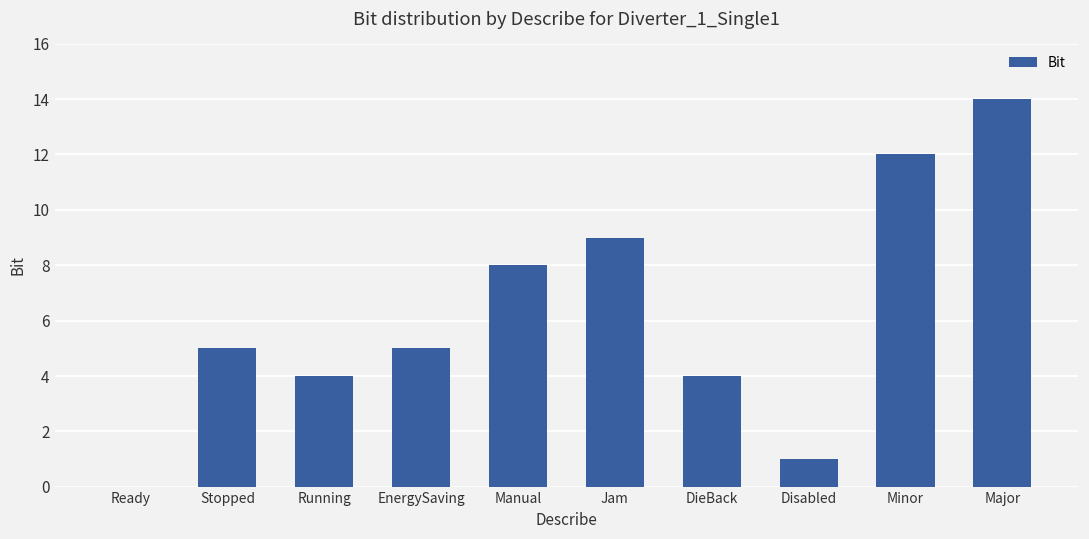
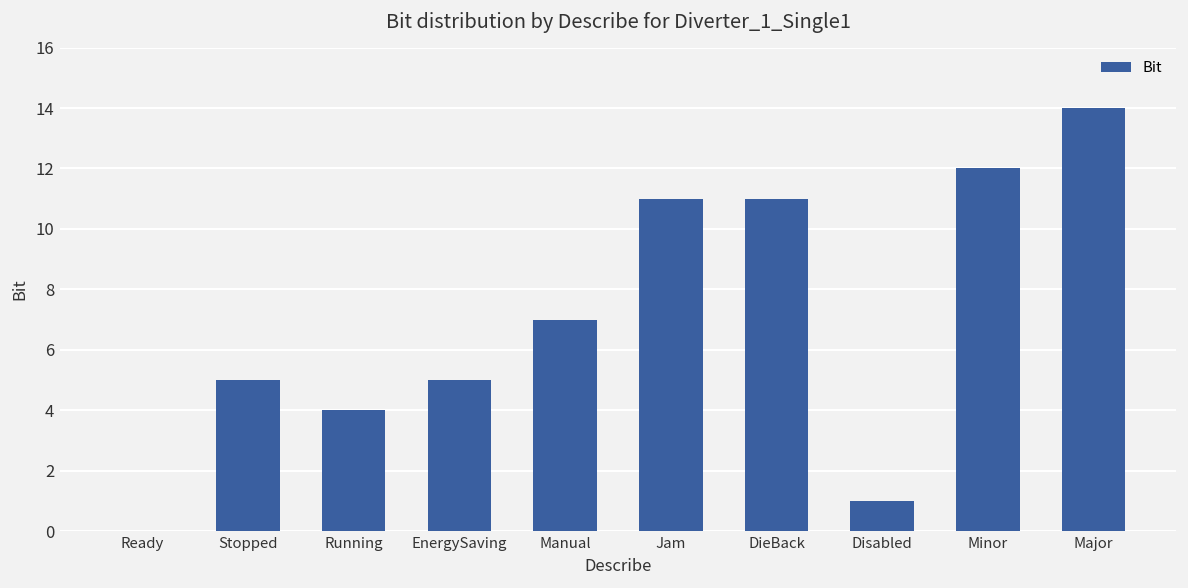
Manual: 8 -> 7
Jam: 9 -> 11
DieBack: 4 -> 11
